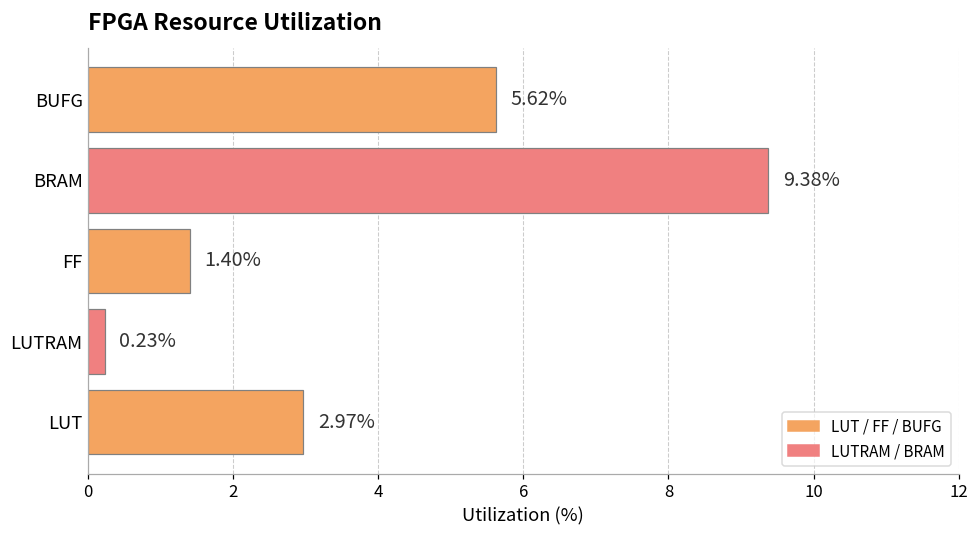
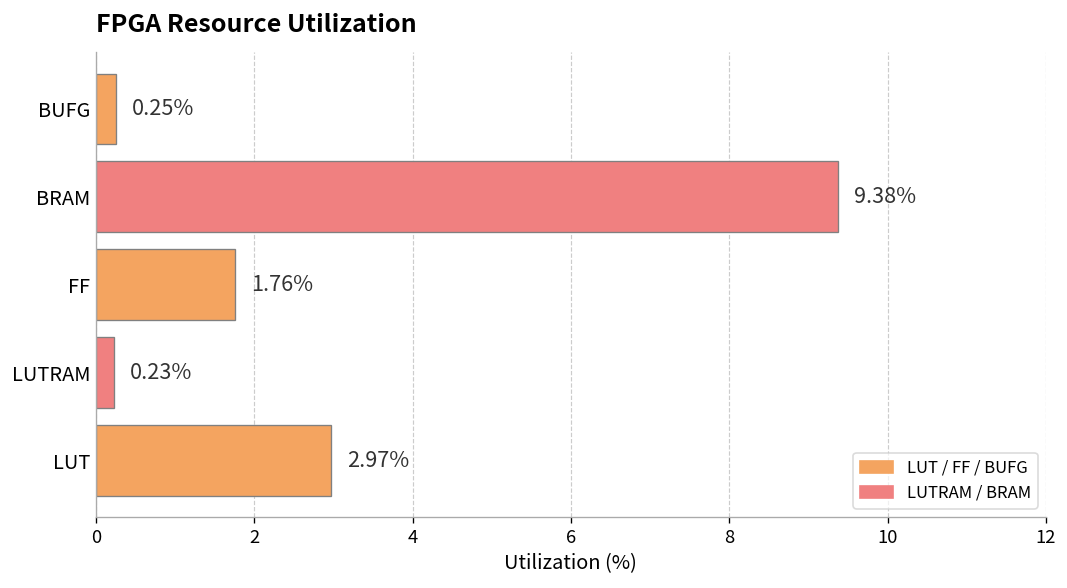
BUFG: 5.62% -> 0.25%
FF: 1.40% -> 1.76%
